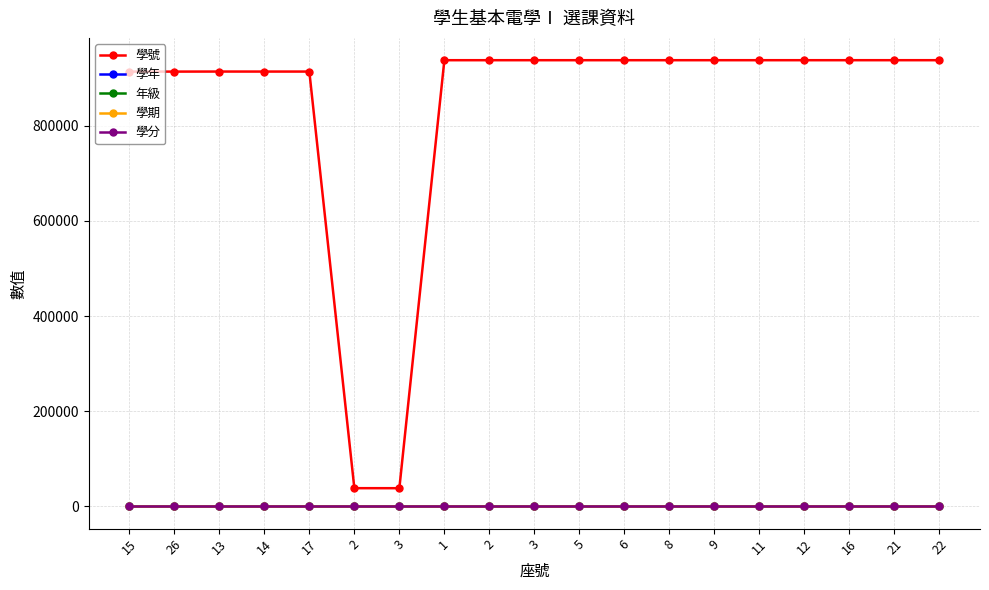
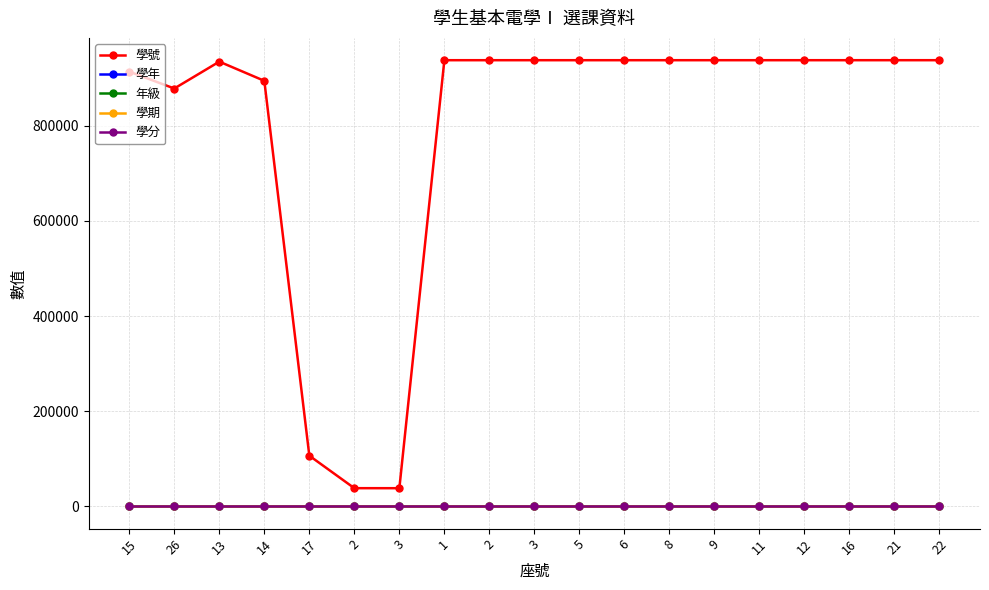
學號, 26: 910000 -> 880000
學號, 13: 910000 -> 940000
學號, 14: 910000 -> 890000
學號, 17: 910000 -> 110000
